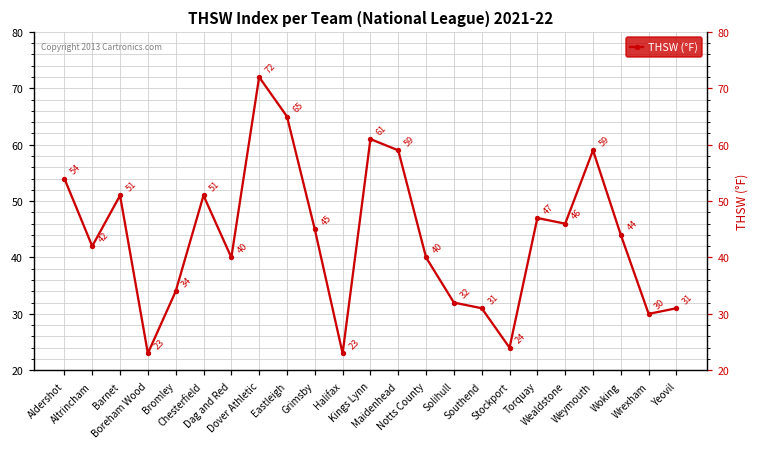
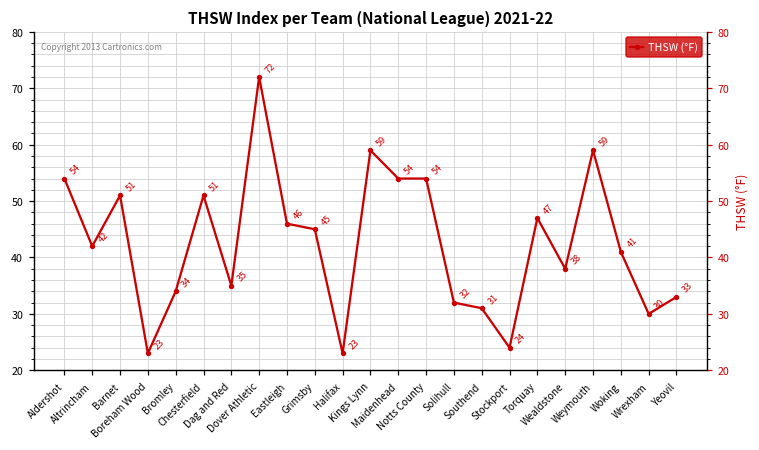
Dag and Red: 40 -> 35
Eastleigh: 65 -> 46
Kings Lynn: 61 -> 59
Maidenhead: 59 -> 54
Notts County: 40 -> 54
Wealdstone: 46 -> 38
Woking: 44 -> 41
Yeovil: 31 -> 33
